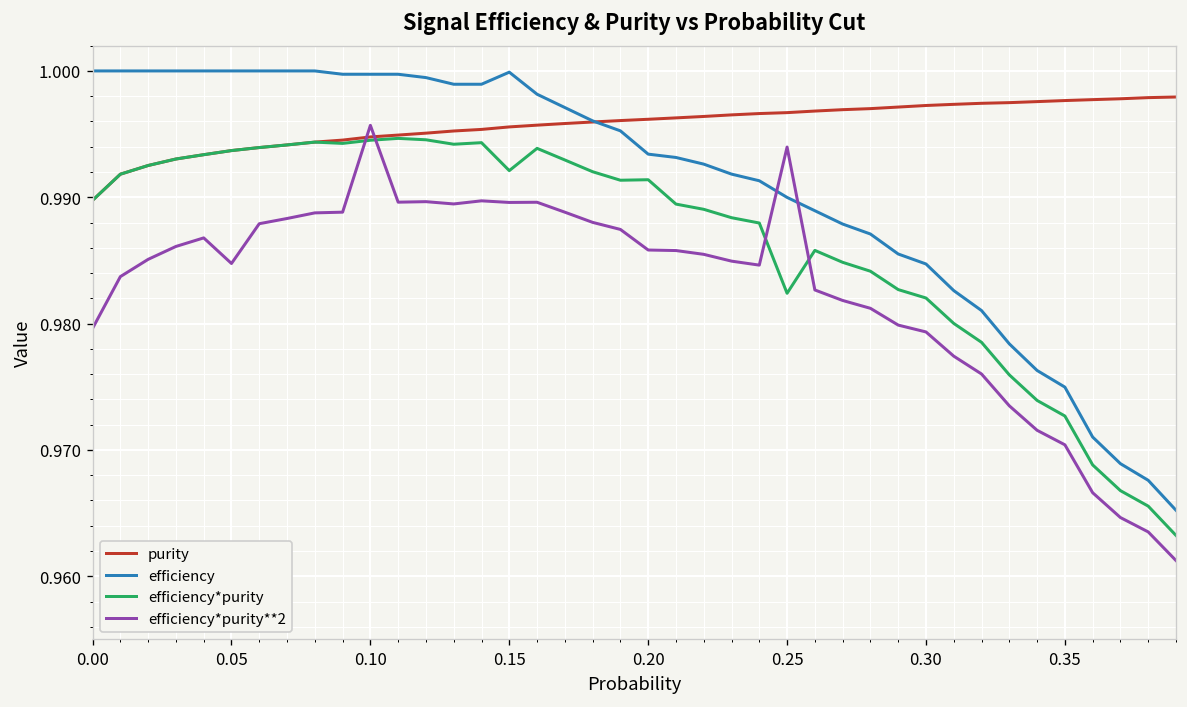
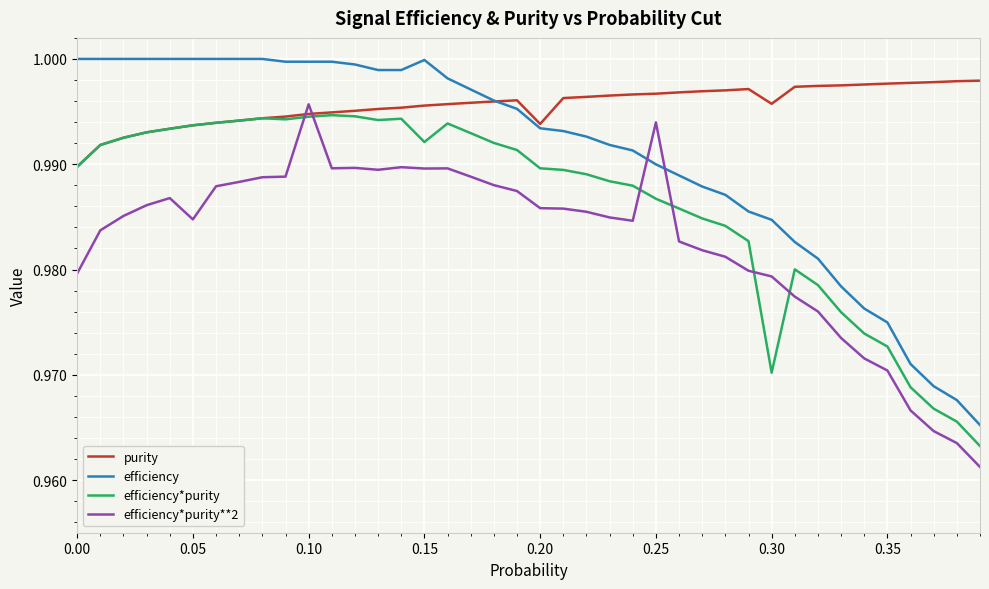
purity, 0.20: 0.9962 -> 0.9938
efficiency*purity, 0.20: 0.9914 -> 0.9896
efficiency*purity, 0.25: 0.9824 -> 0.9867
purity, 0.30: 0.9973 -> 0.9957
efficiency*purity, 0.30: 0.9820 -> 0.9702
